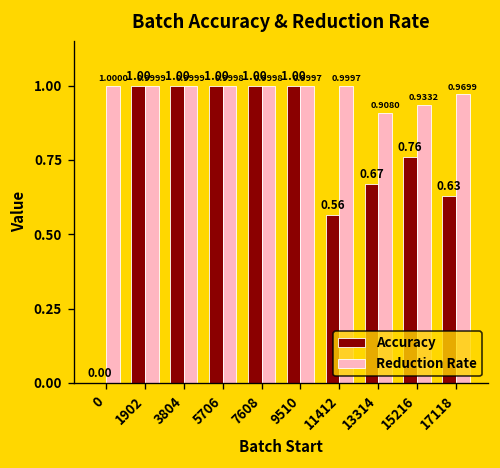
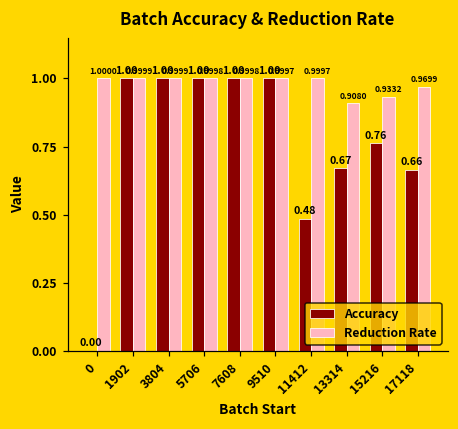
Accuracy, 11412: 0.56 -> 0.48
Accuracy, 17118: 0.63 -> 0.66
